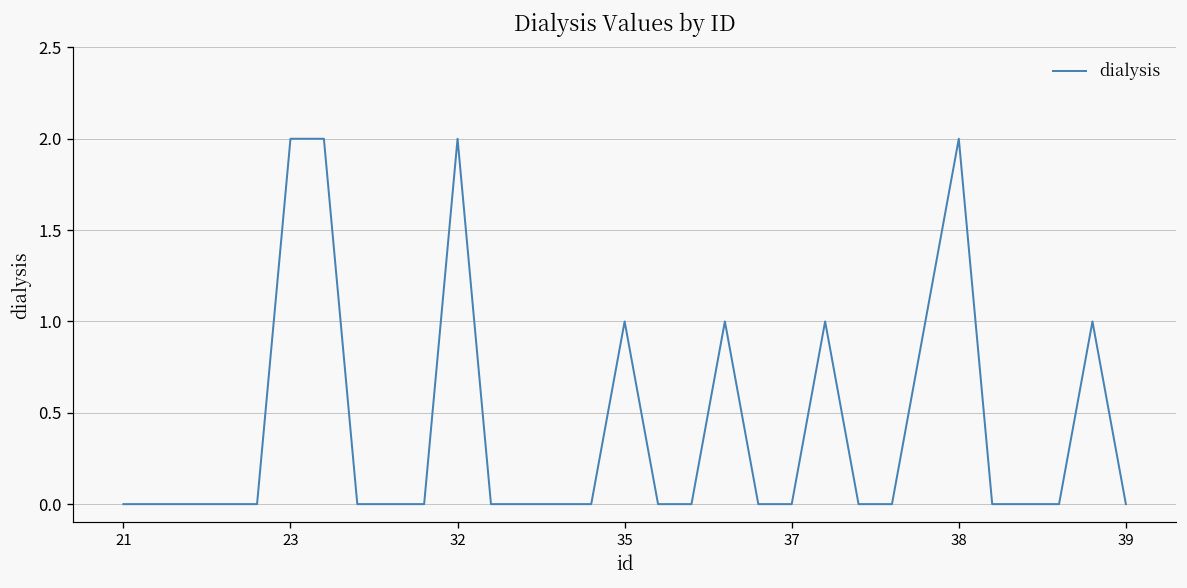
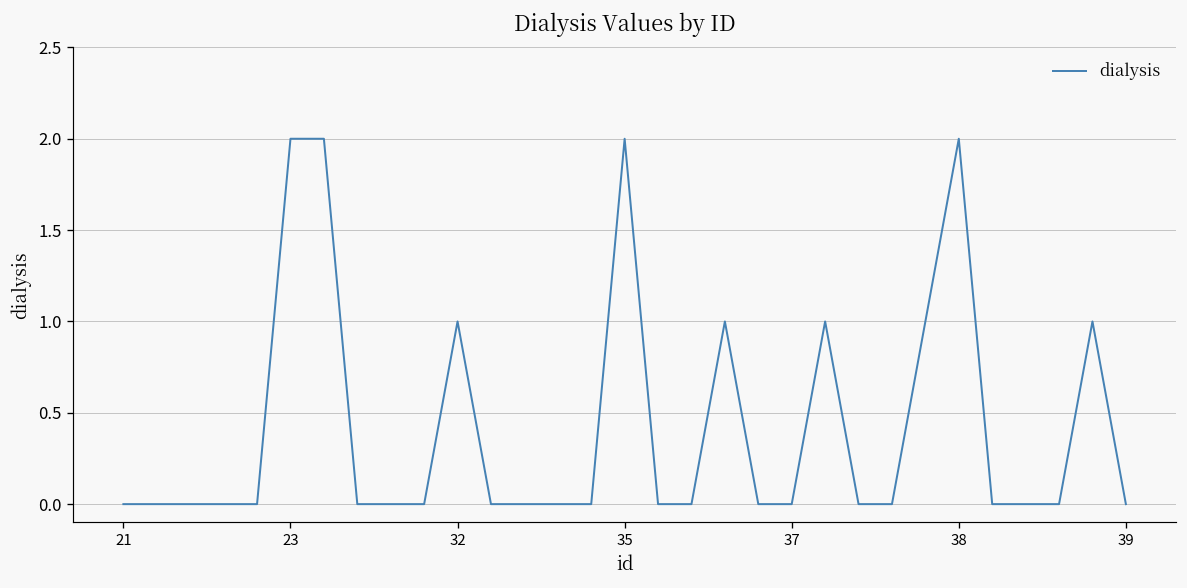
32: 2 -> 1
35: 1 -> 2
